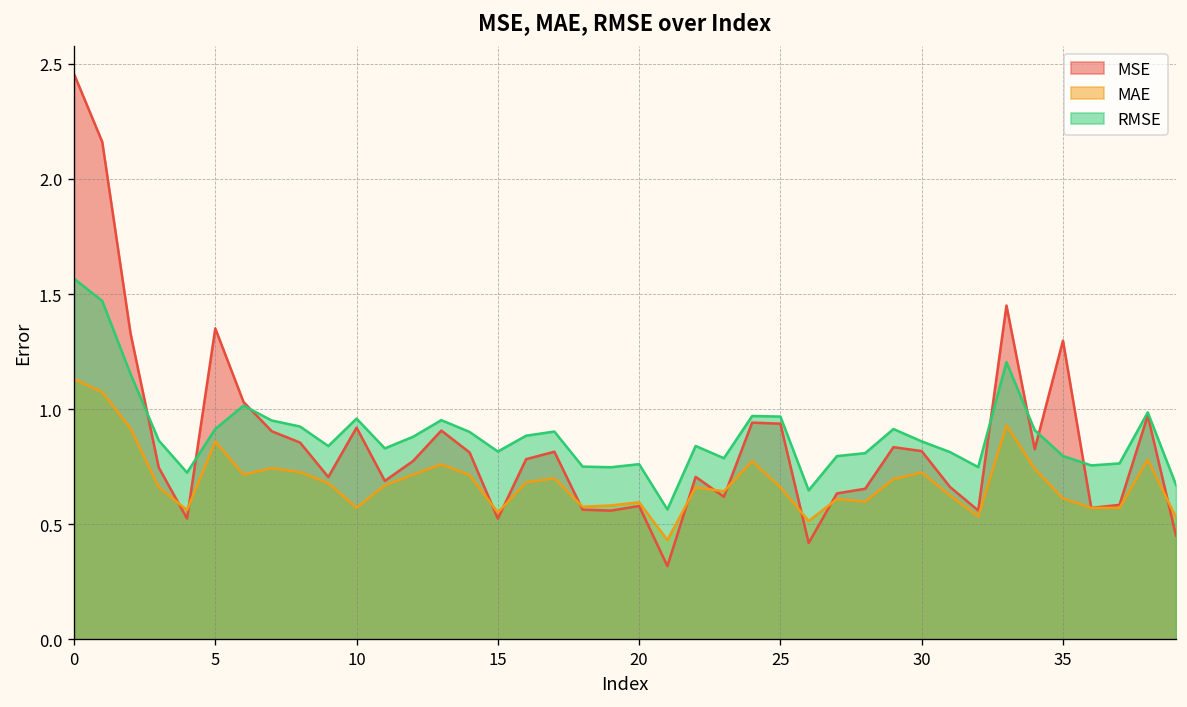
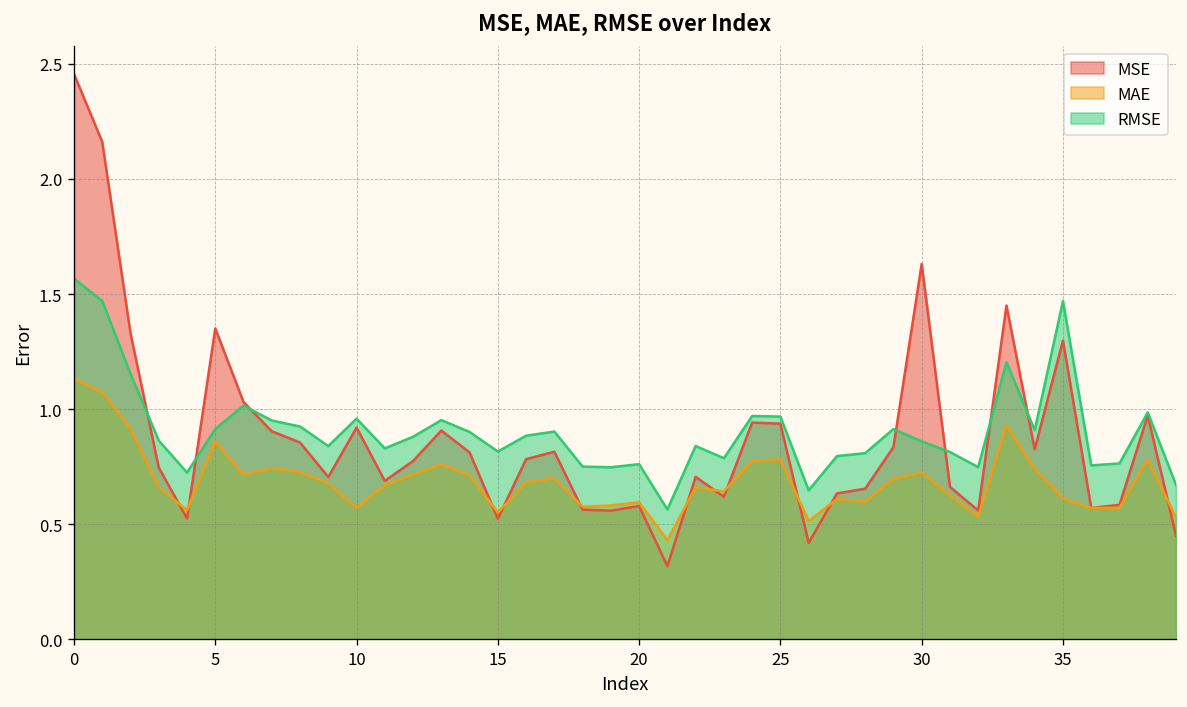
MAE, 25: 0.66 -> 0.78
MSE, 30: 0.82 -> 1.63
RMSE, 35: 0.80 -> 1.47
